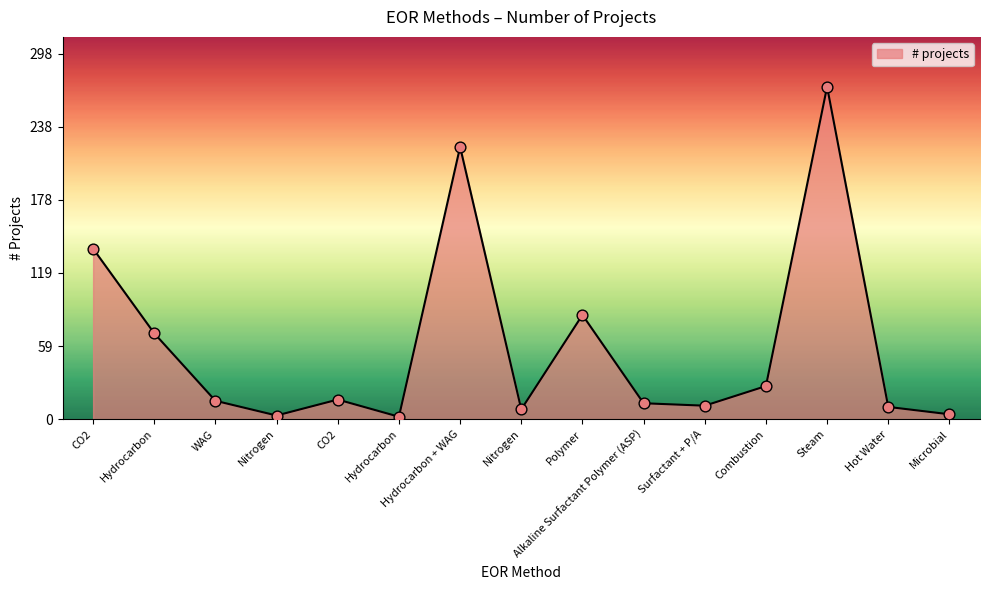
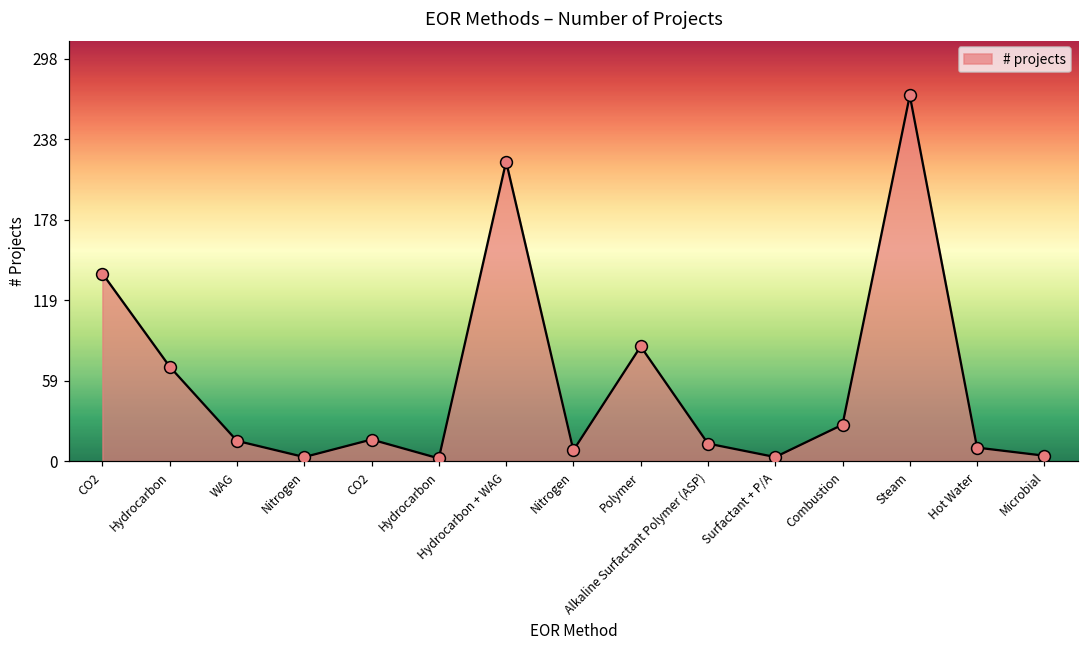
Surfactant + P/A: 11 -> 3
